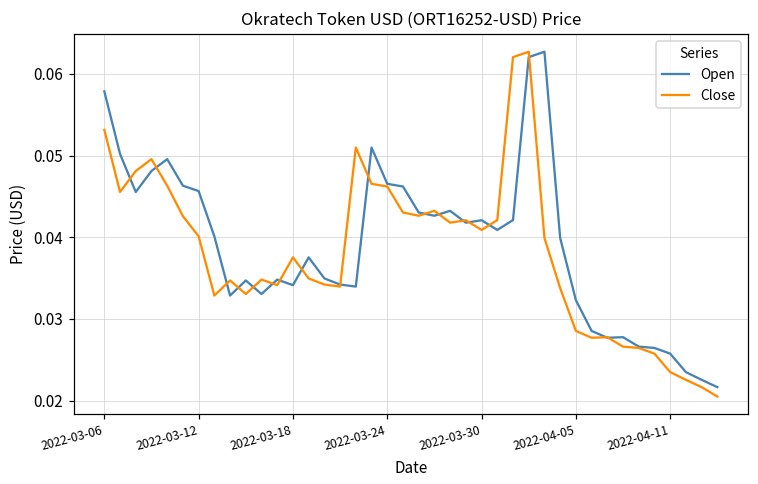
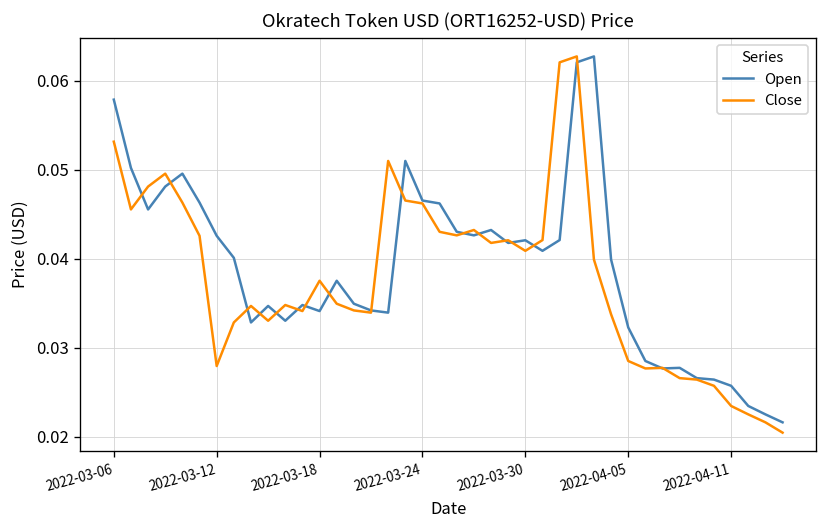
Open, 2022-03-12: 0.046 -> 0.043
Close, 2022-03-12: 0.040 -> 0.028
